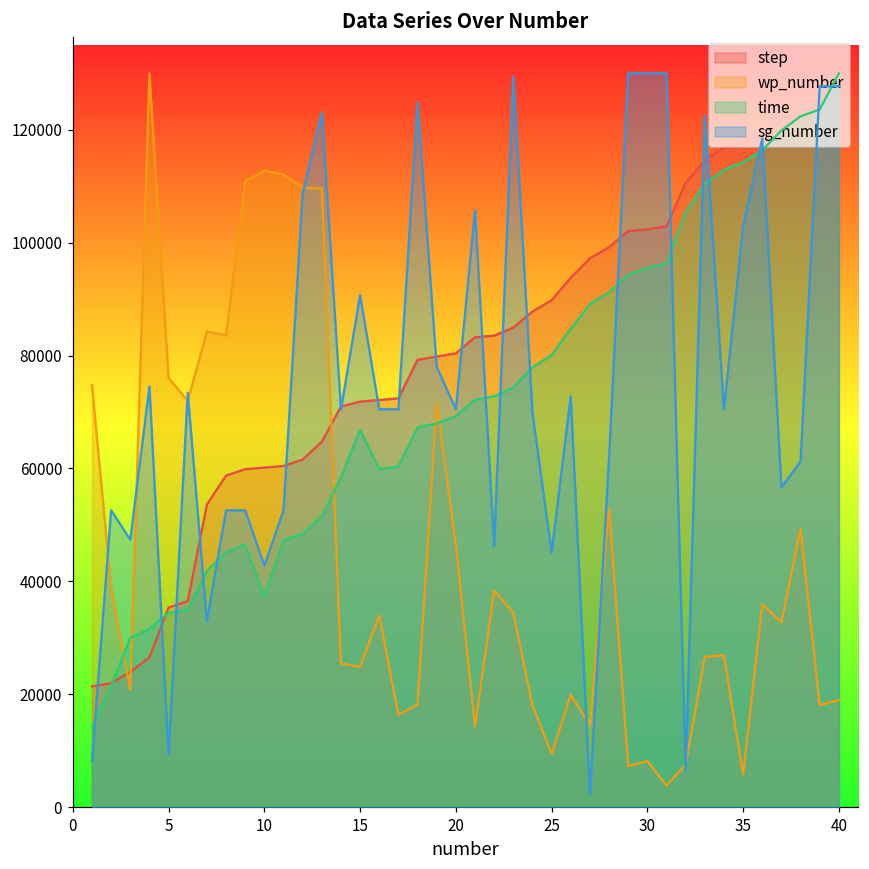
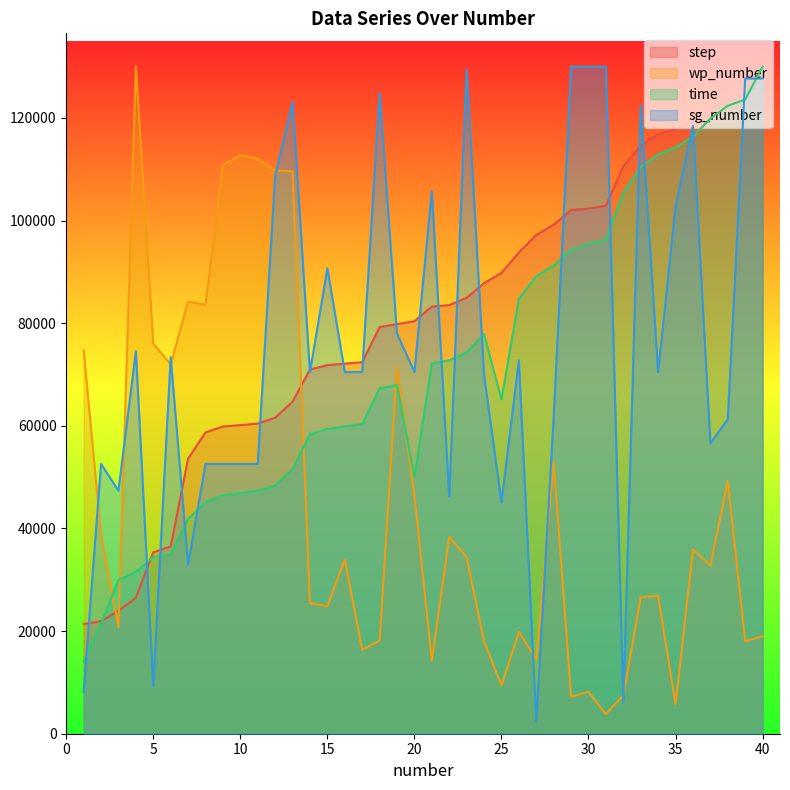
time, 10: 37000 -> 47000
sg_number, 10: 43000 -> 53000
time, 15: 67000 -> 59000
time, 20: 69000 -> 50000
time, 25: 80000 -> 65000
